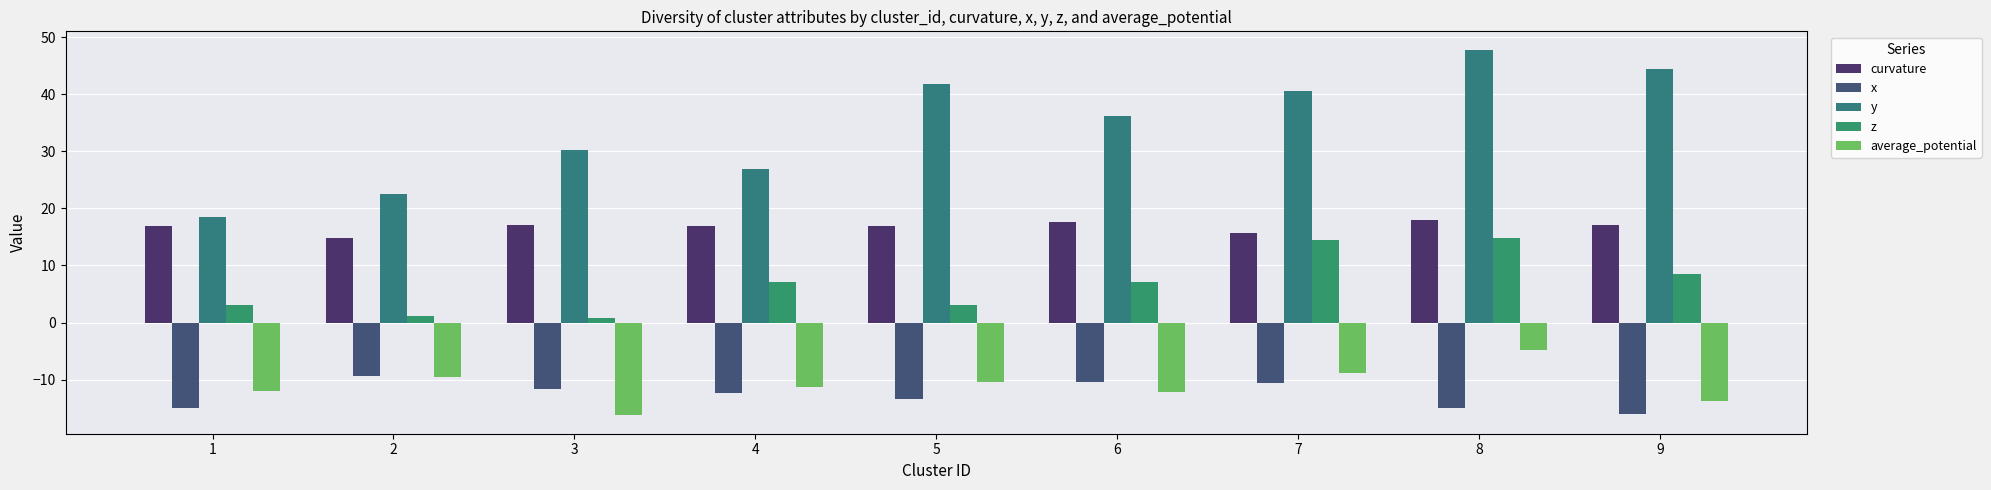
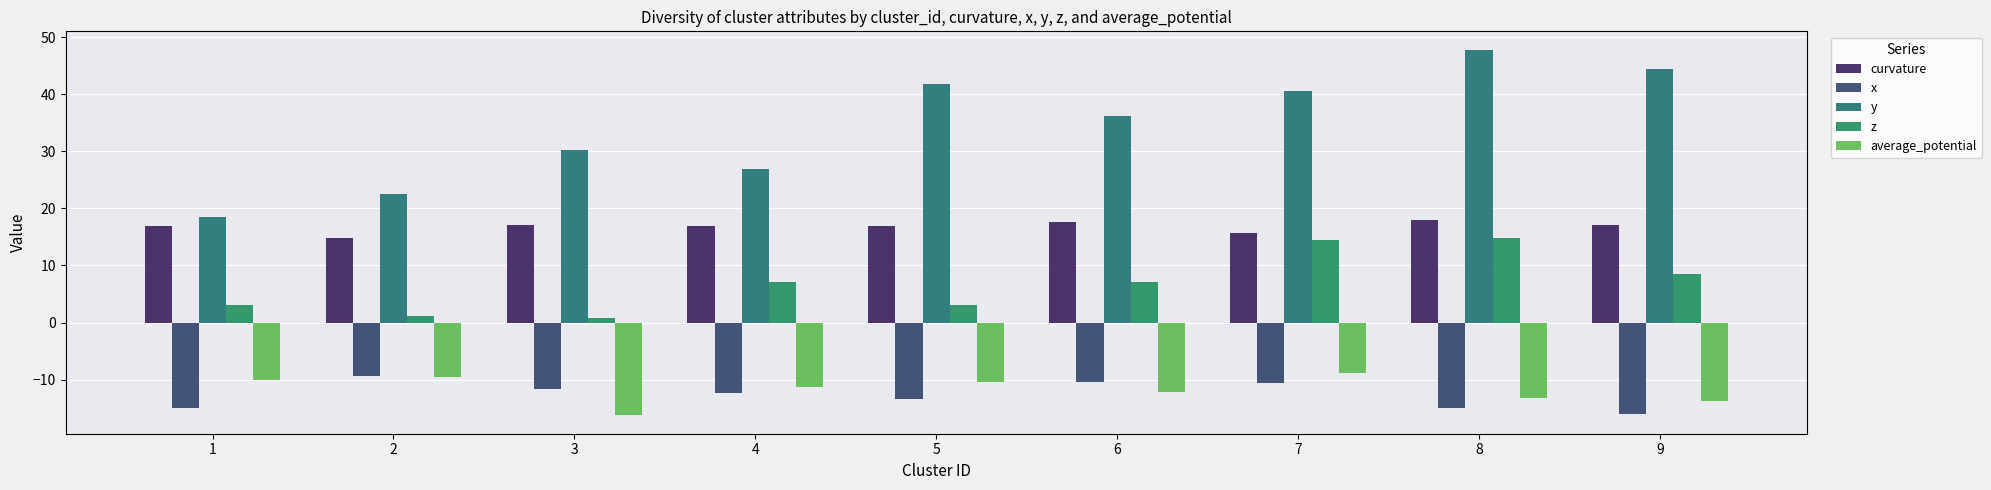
average_potential, 1: -12 -> -10
average_potential, 8: -5 -> -13
